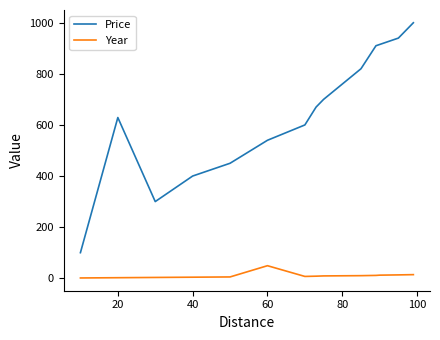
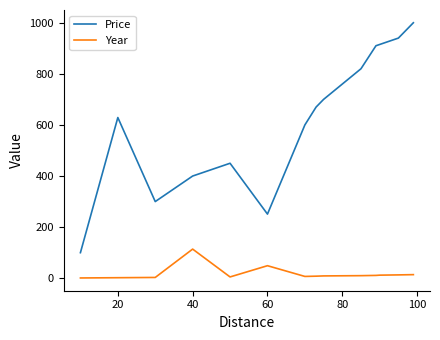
Year, 40: 0 -> 110
Price, 60: 540 -> 250
